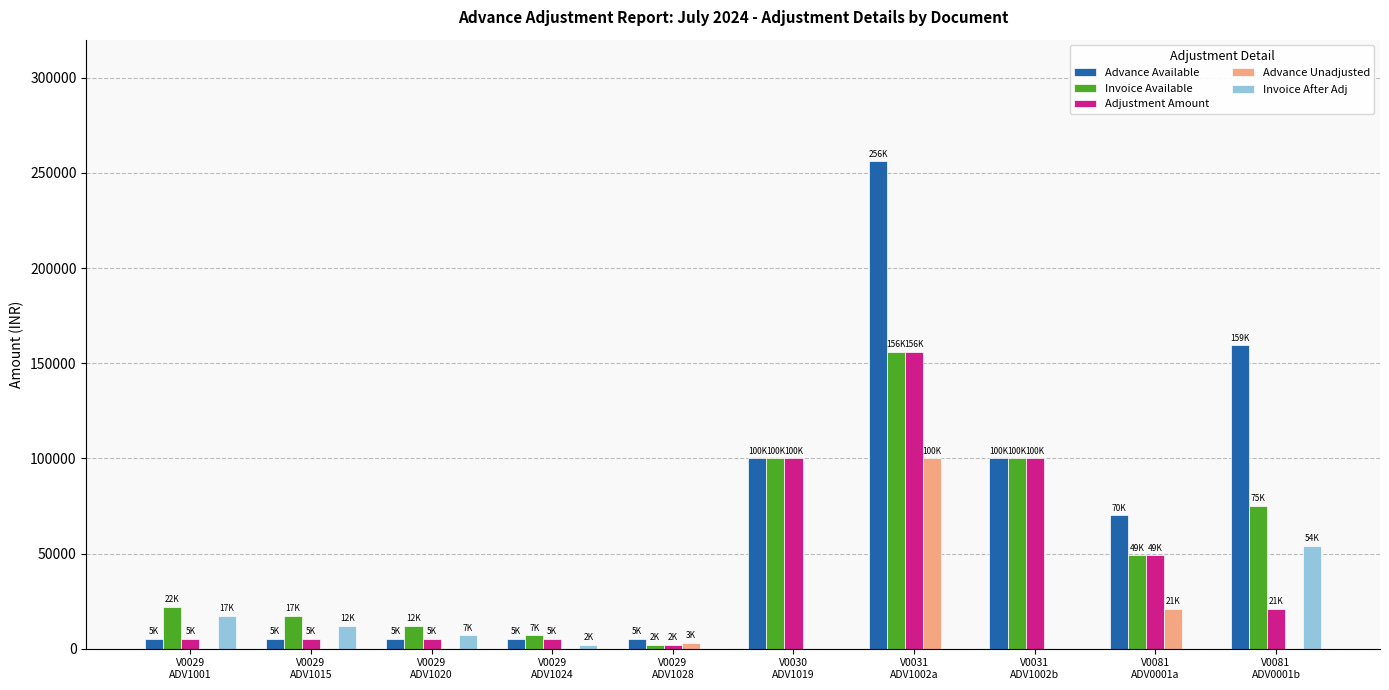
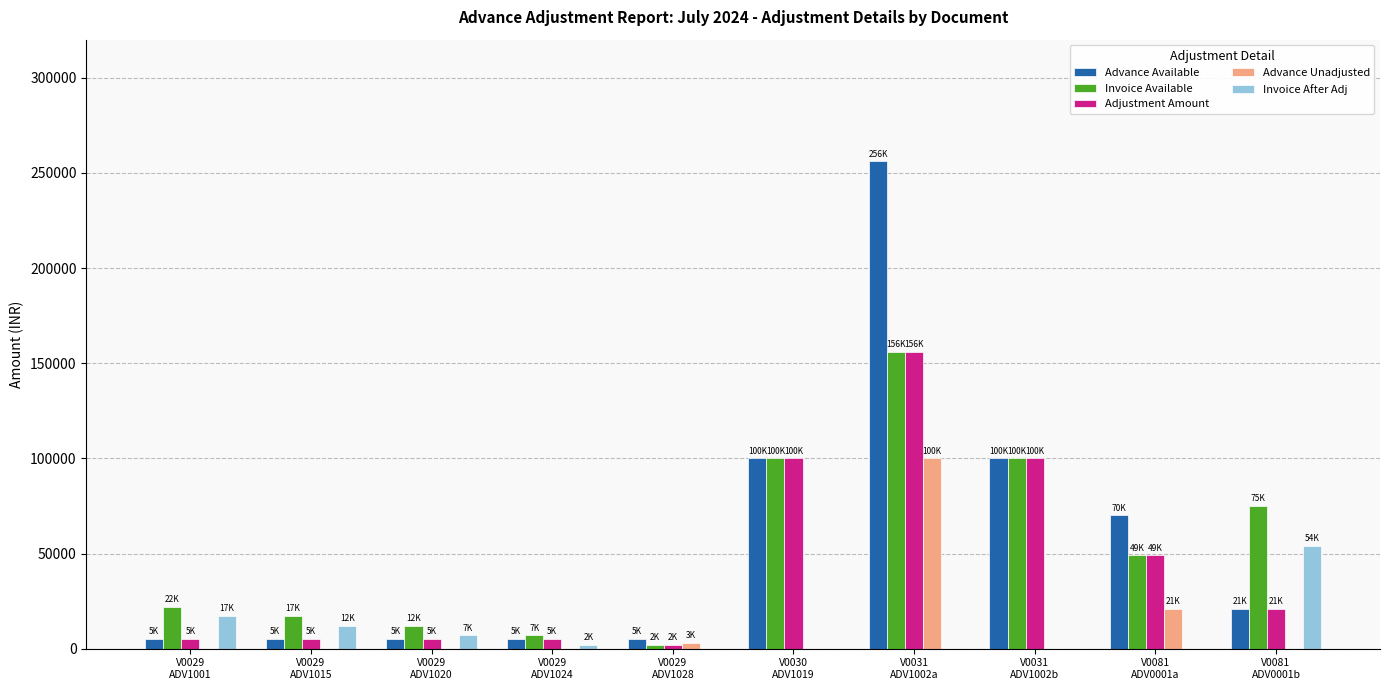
Advance Available, V0081 ADV0001b: 159K -> 21K
